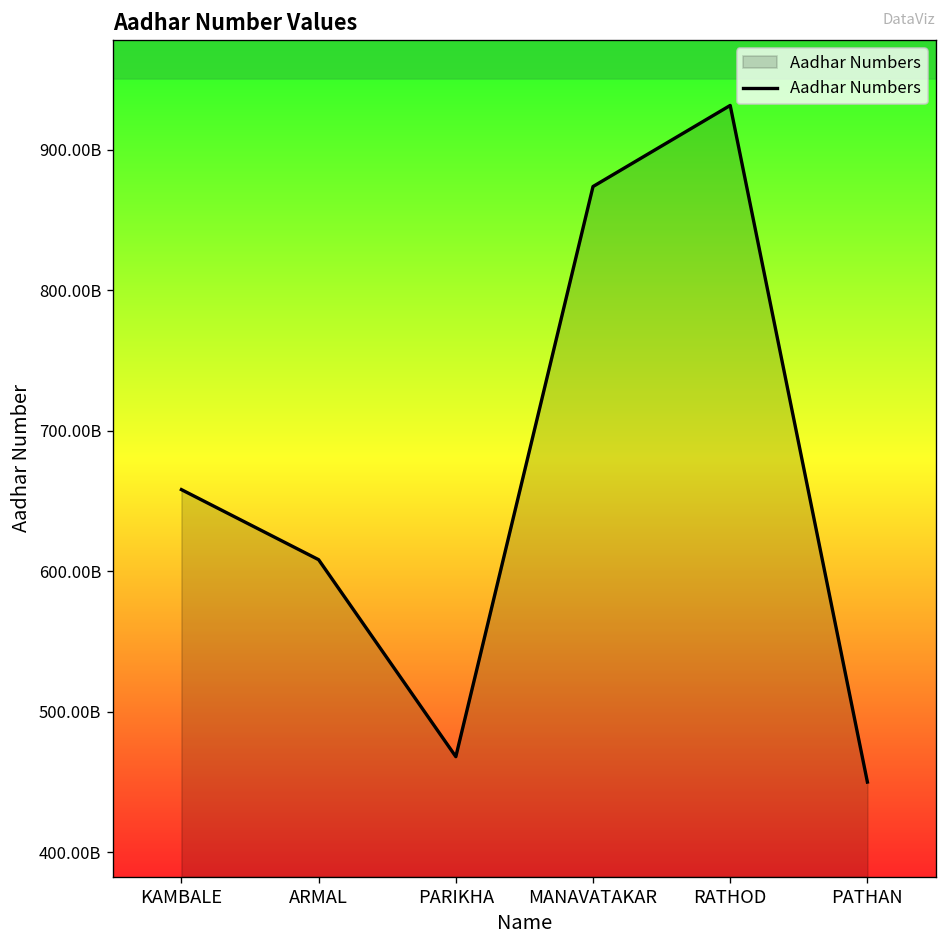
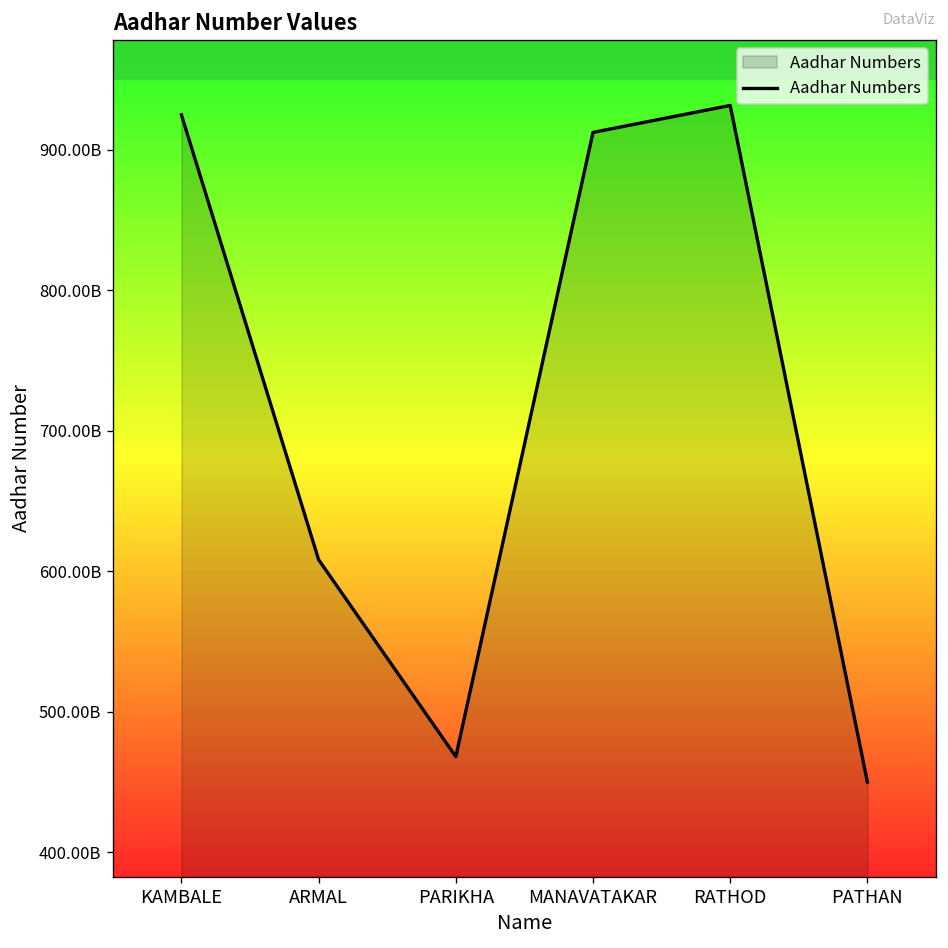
KAMBALE: 658000000000 -> 925000000000
MANAVATAKAR: 874000000000 -> 912000000000
